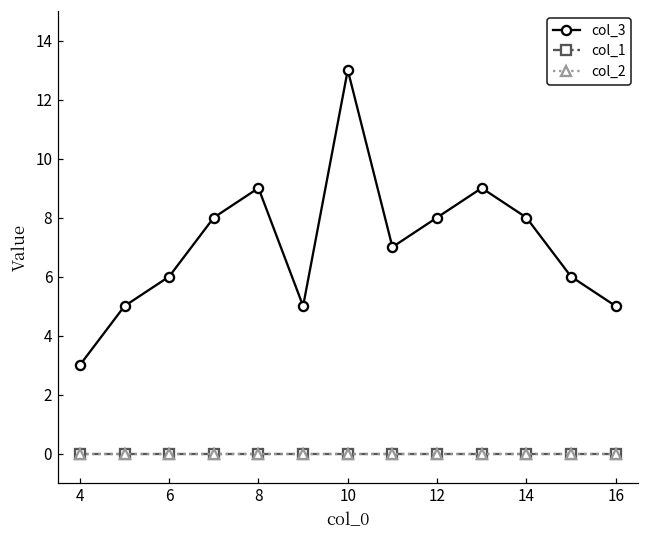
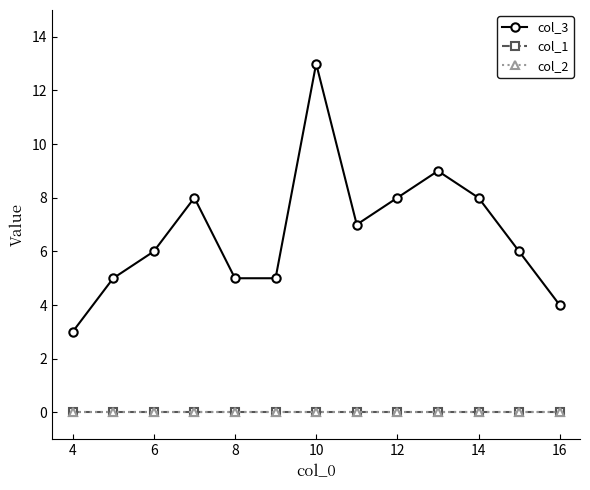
col_3, 8: 9 -> 5
col_3, 16: 5 -> 4
